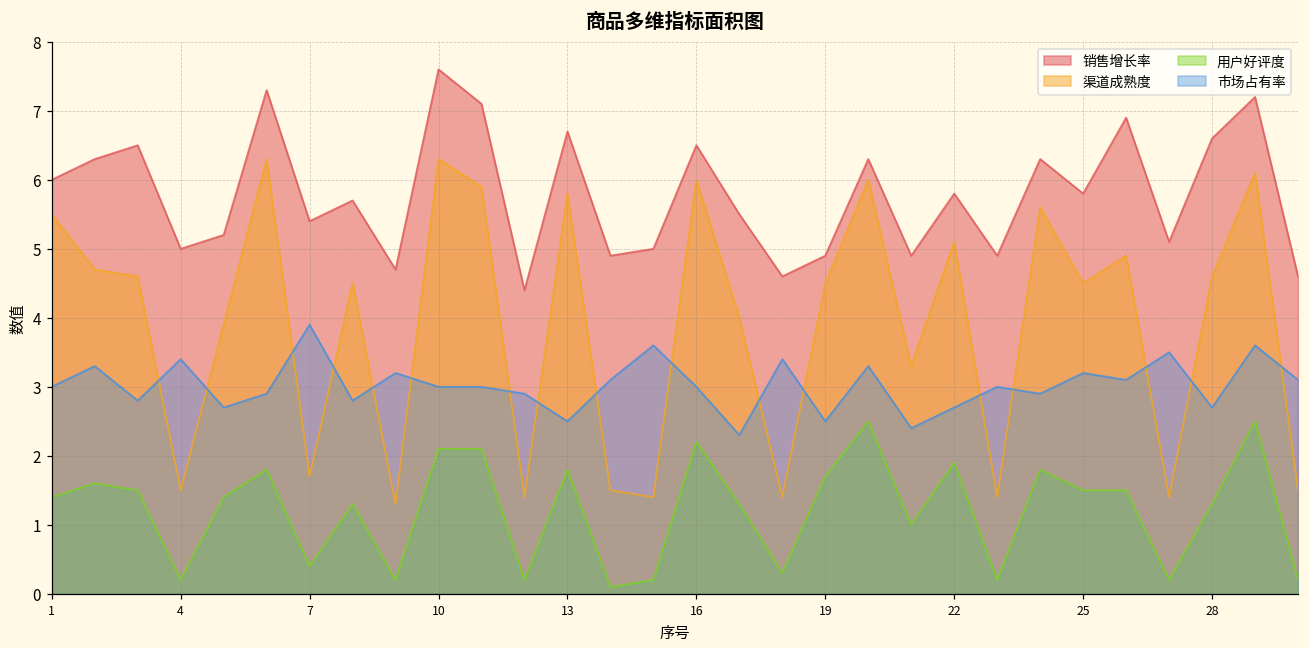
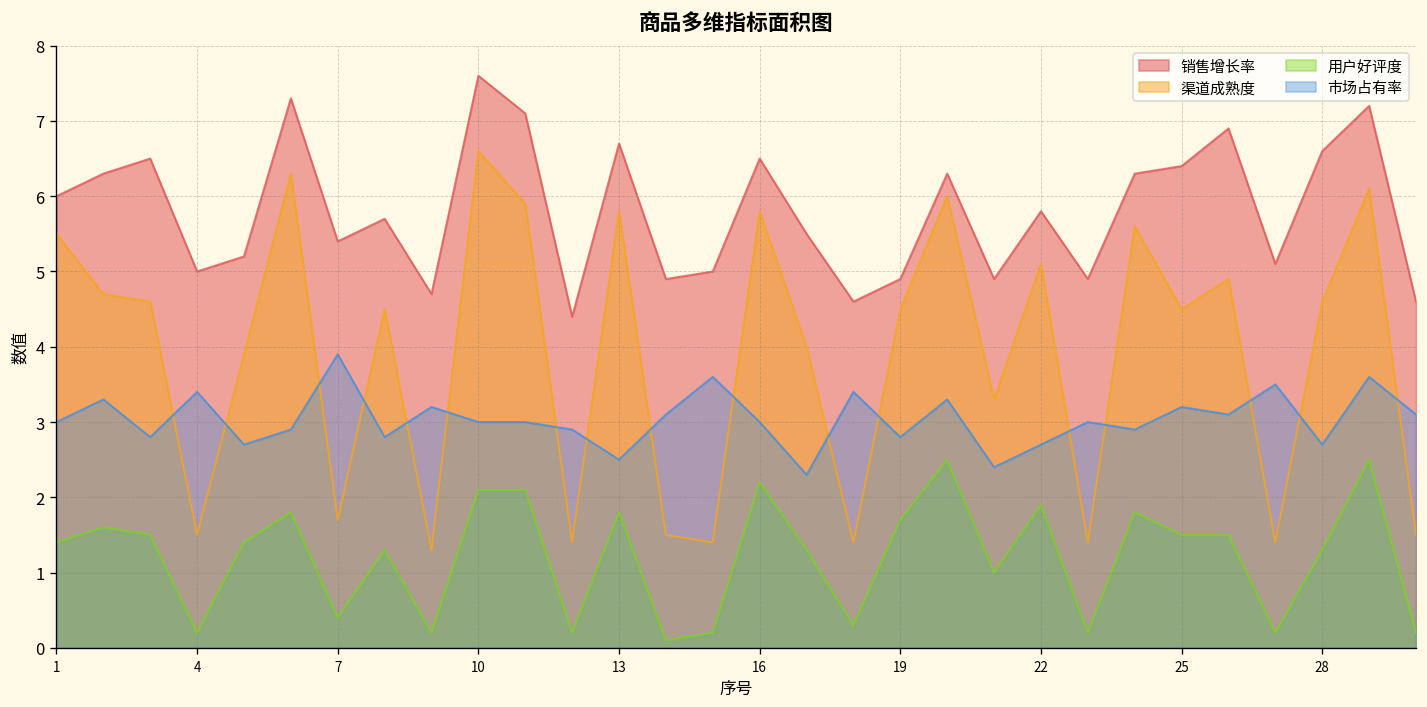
渠道成熟度, 10: 6.3 -> 6.6
渠道成熟度, 16: 6.0 -> 5.8
市场占有率, 19: 2.5 -> 2.8
销售增长率, 25: 5.8 -> 6.4
